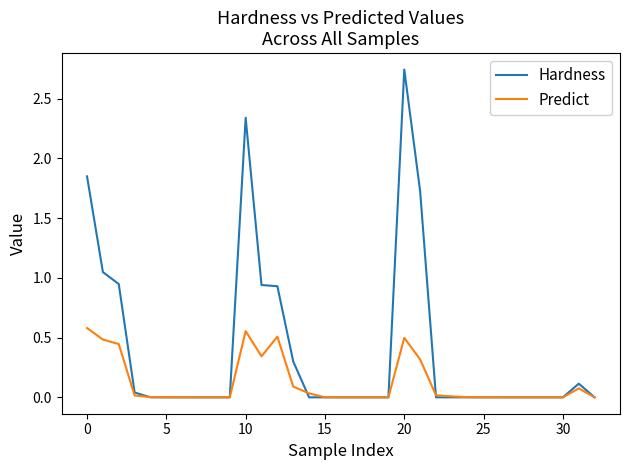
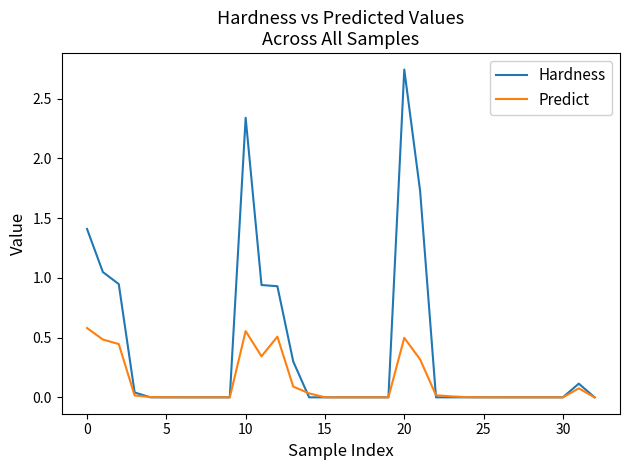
Hardness, 0: 1.85 -> 1.41
